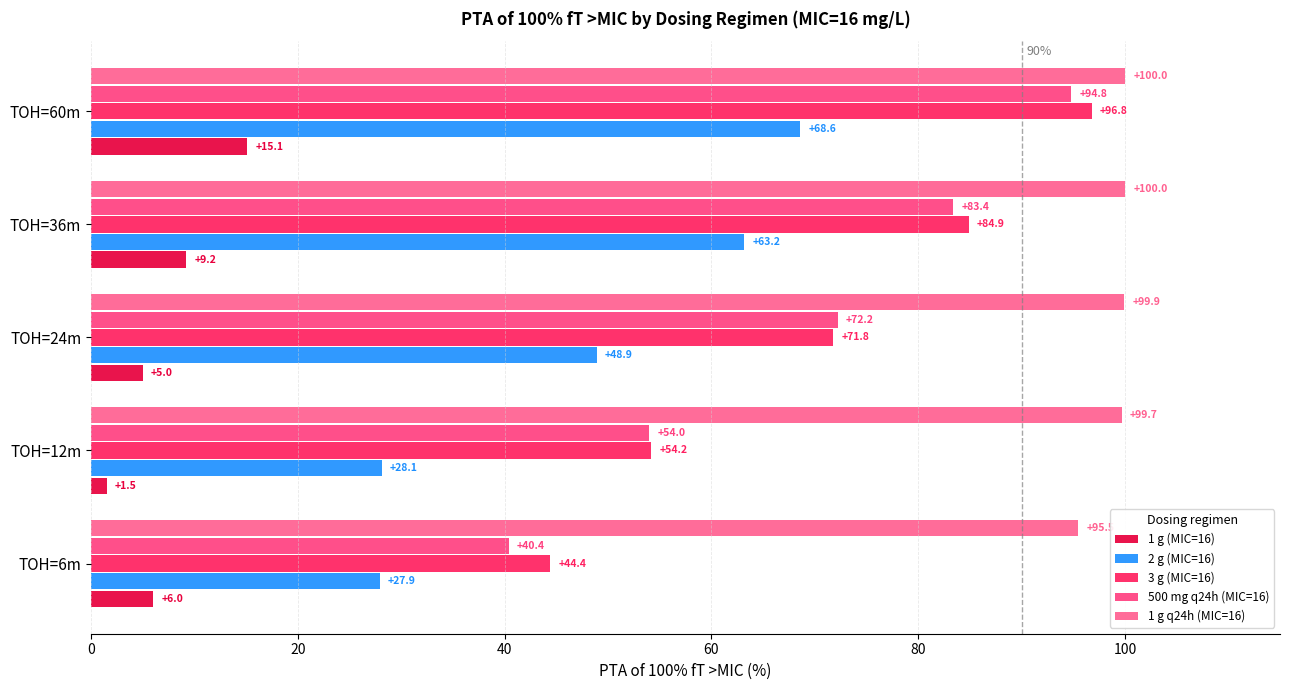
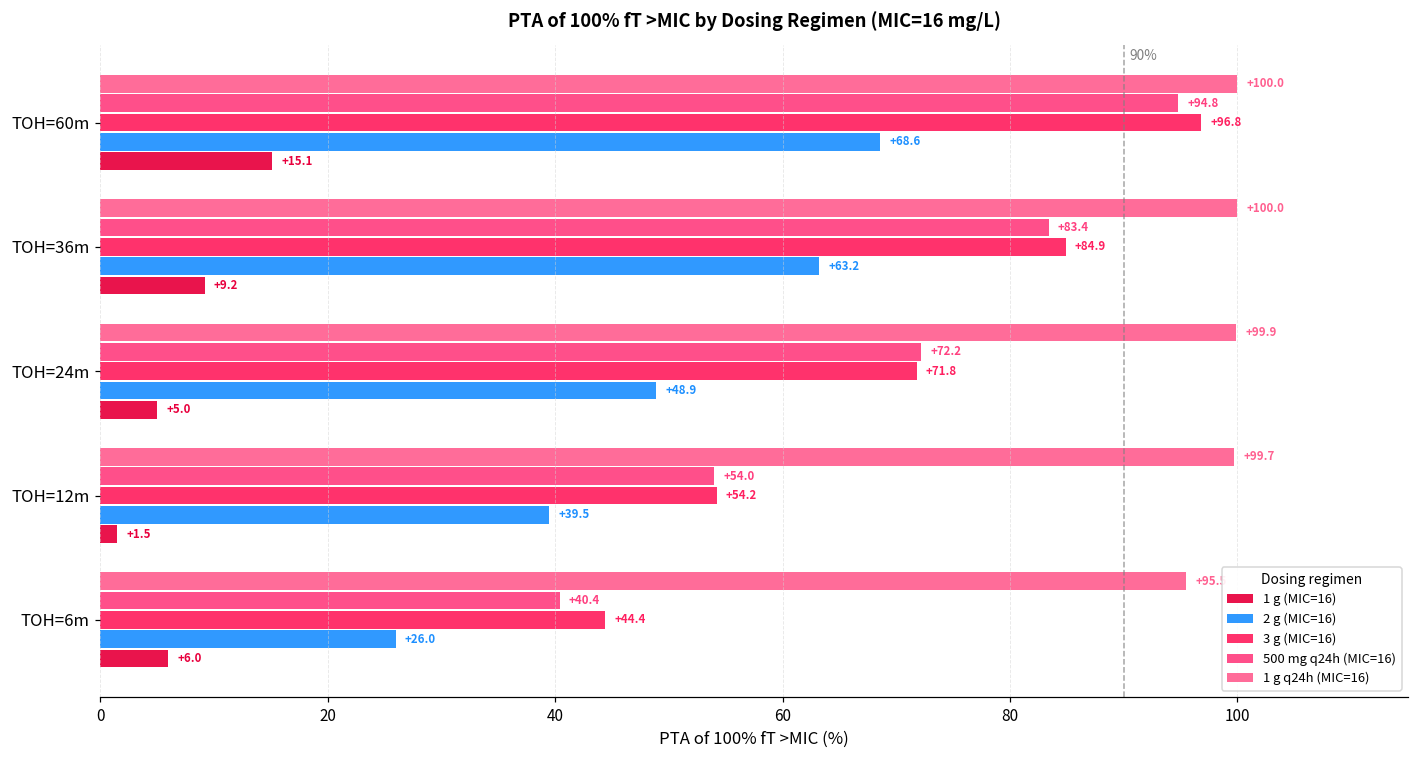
2 g (MIC=16), TOH=12m: +28.1 -> +39.5
2 g (MIC=16), TOH=6m: +27.9 -> +26.0
